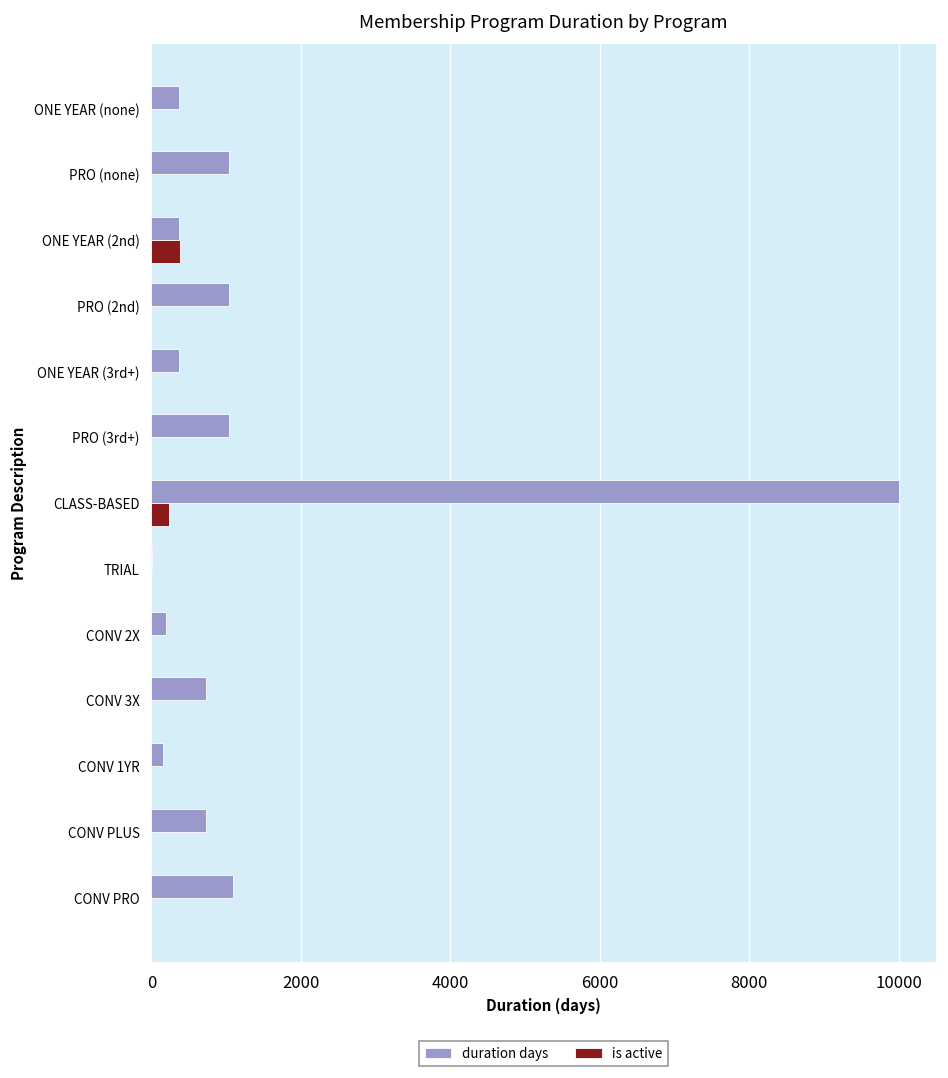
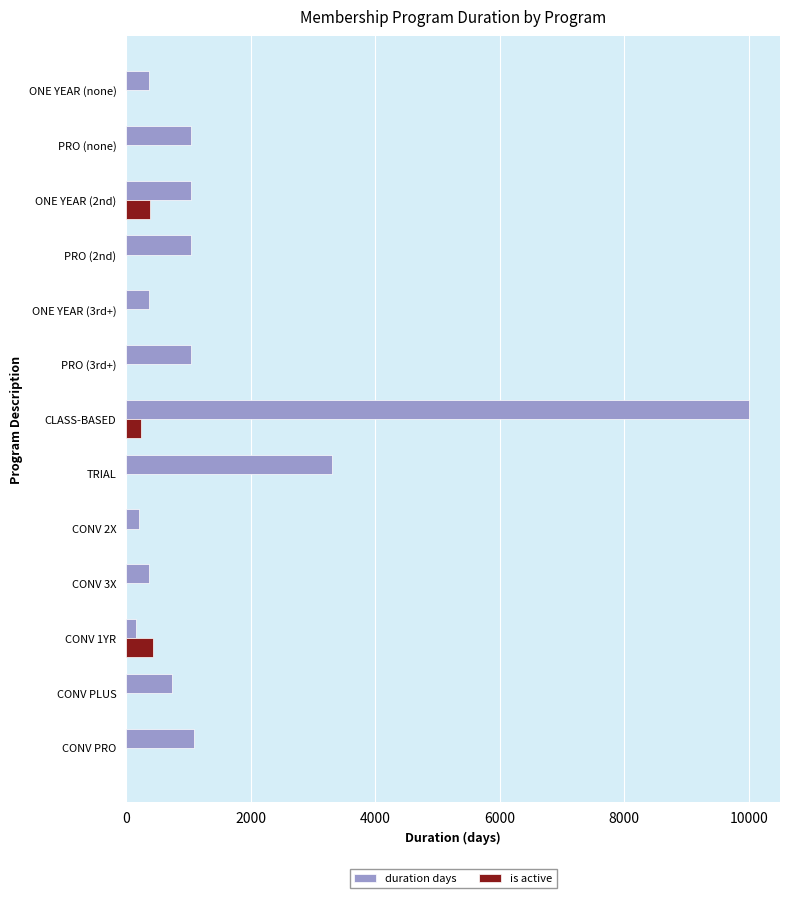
duration days, ONE YEAR (2nd): 400 -> 1000
duration days, TRIAL: 0 -> 3300
duration days, CONV 3X: 700 -> 400
is active, CONV 1YR: 0 -> 400
